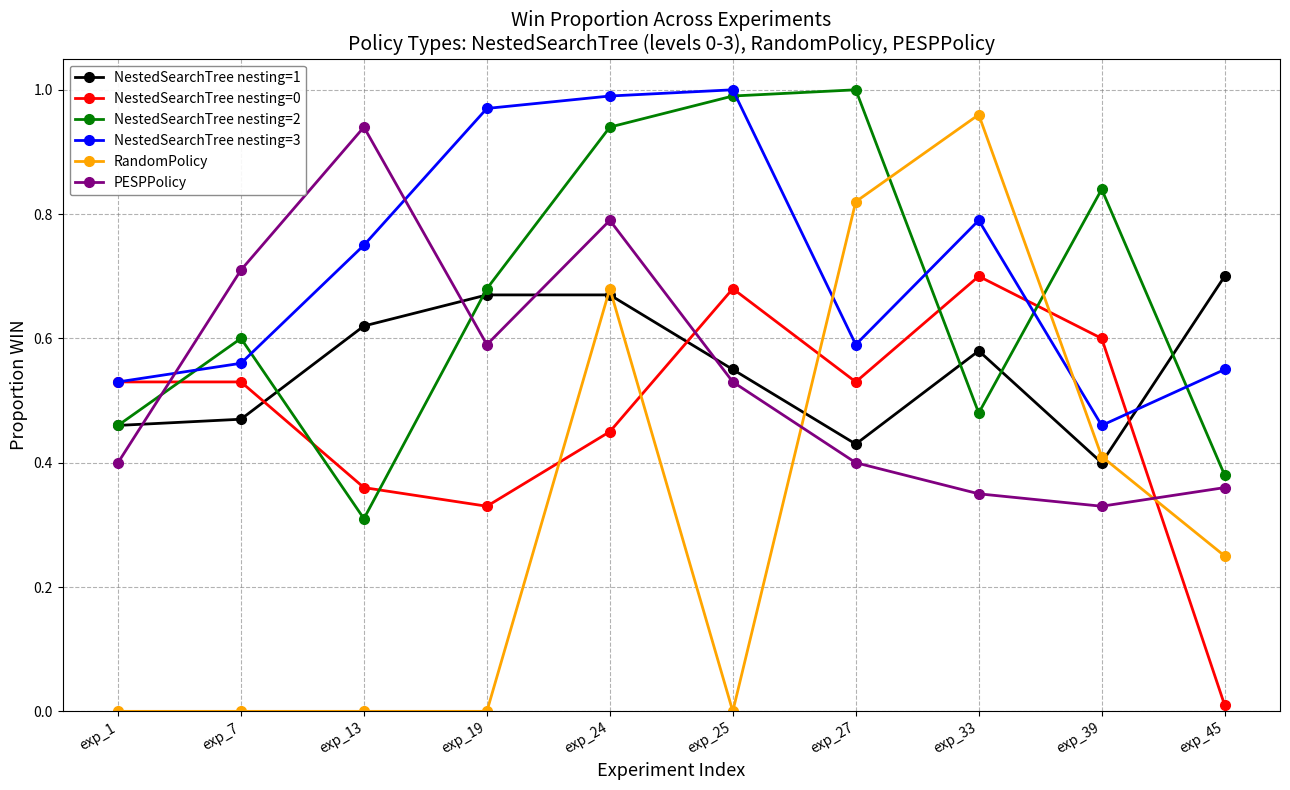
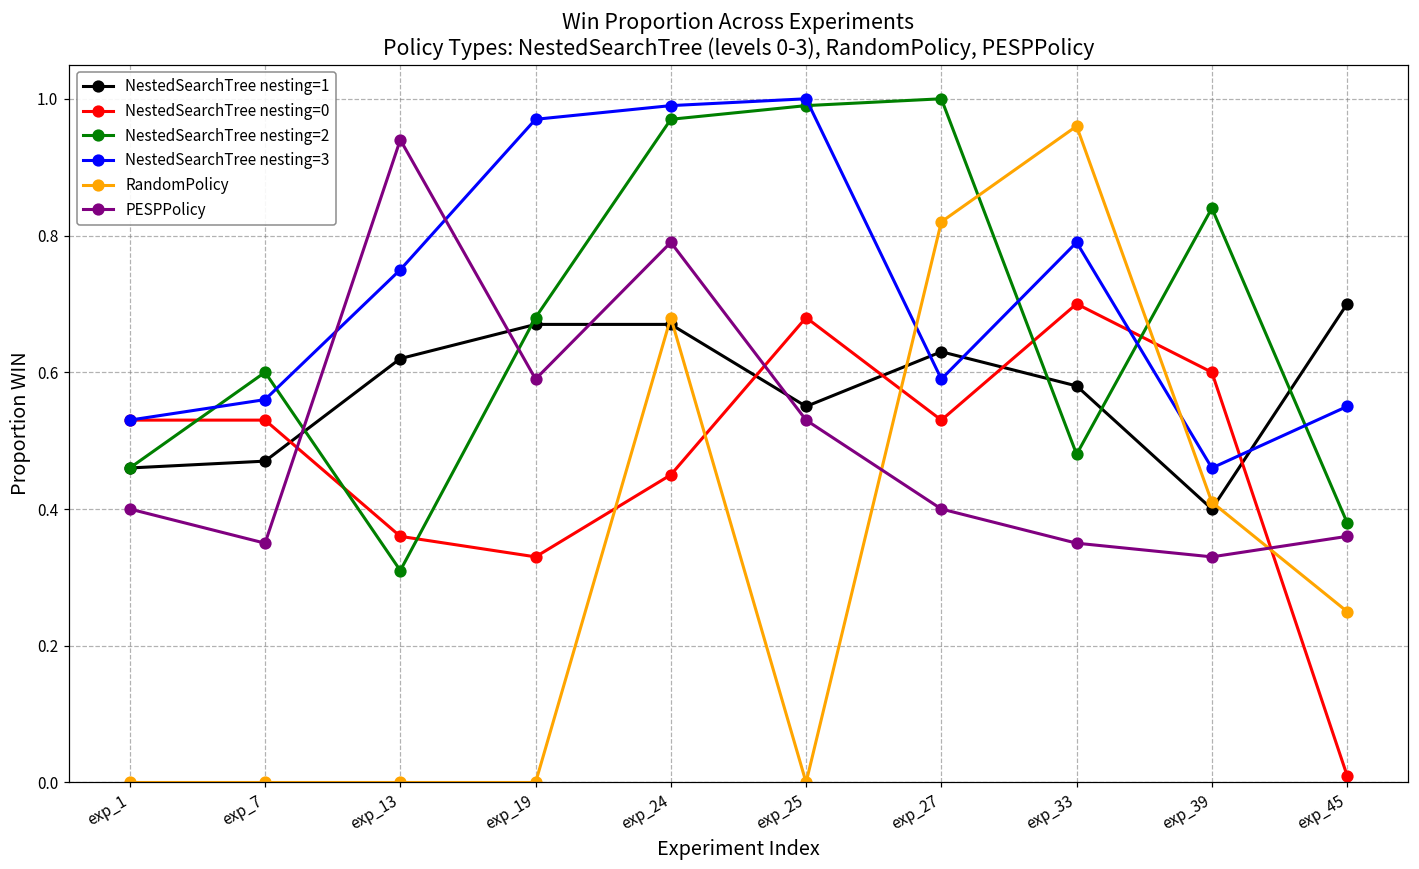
PESPPolicy, exp_7: 0.71 -> 0.35
NestedSearchTree nesting=2, exp_24: 0.94 -> 0.97
NestedSearchTree nesting=1, exp_27: 0.43 -> 0.63
